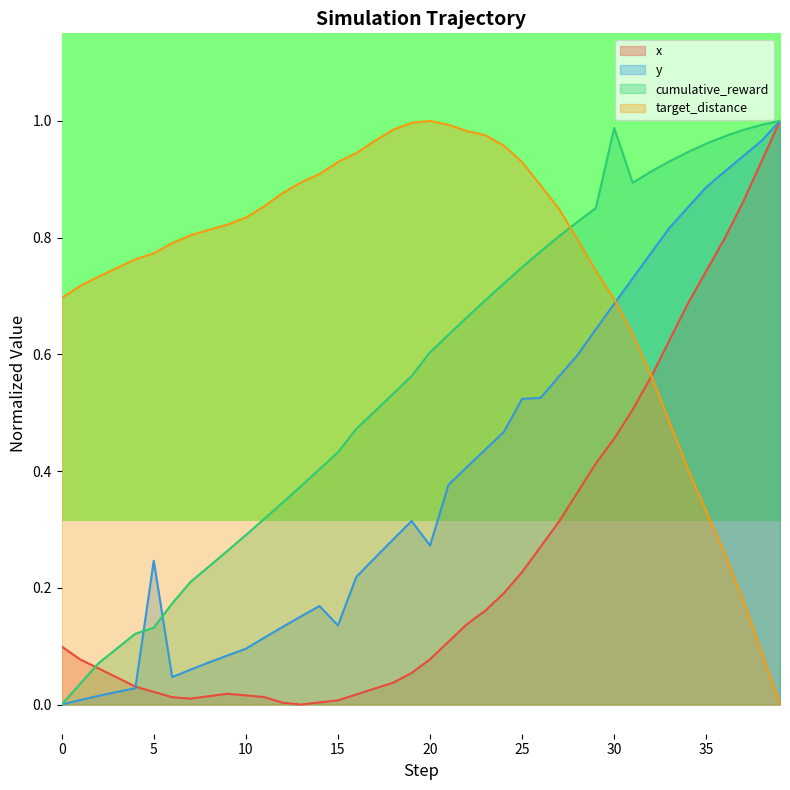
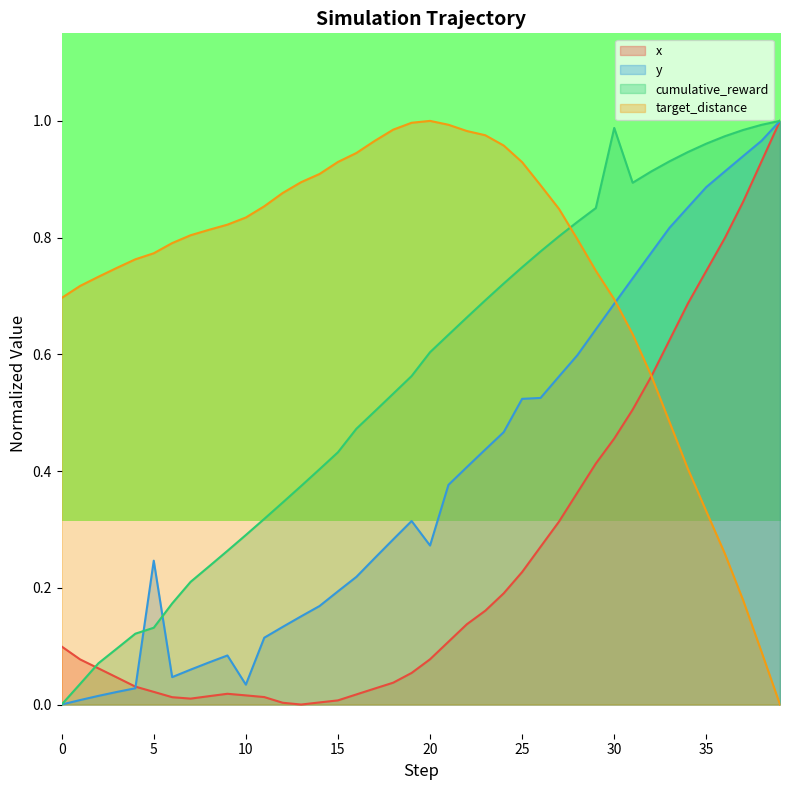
y, 10: 0.10 -> 0.03
y, 15: 0.14 -> 0.19
